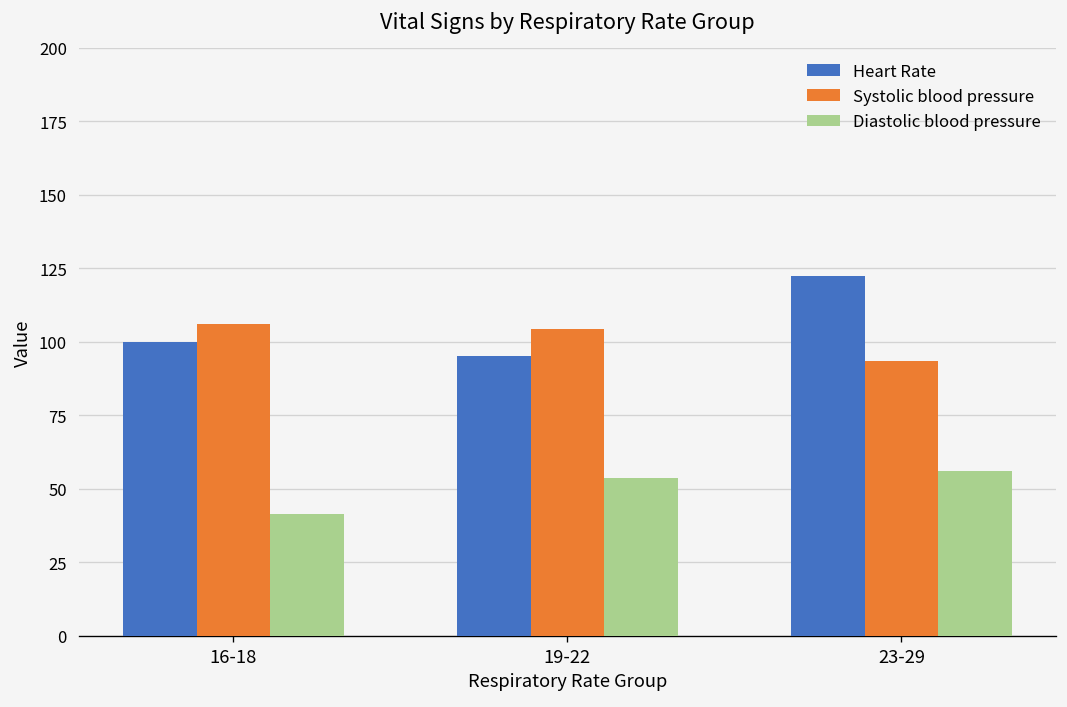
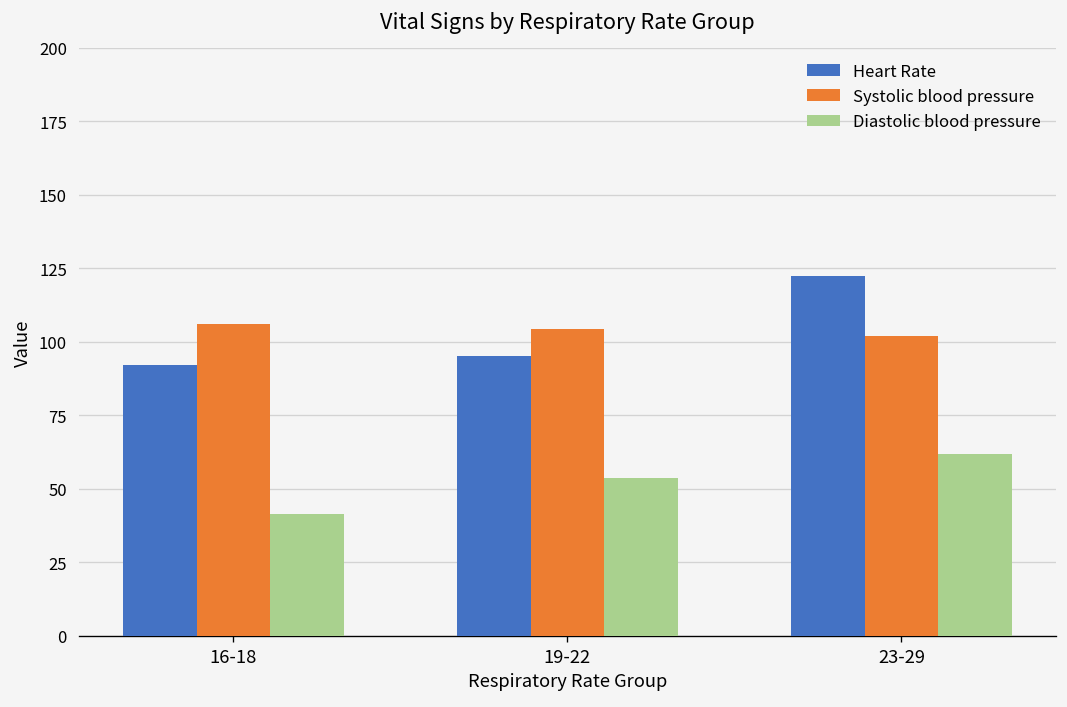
Heart Rate, 16-18: 100 -> 92
Systolic blood pressure, 23-29: 93 -> 102
Diastolic blood pressure, 23-29: 56 -> 62
